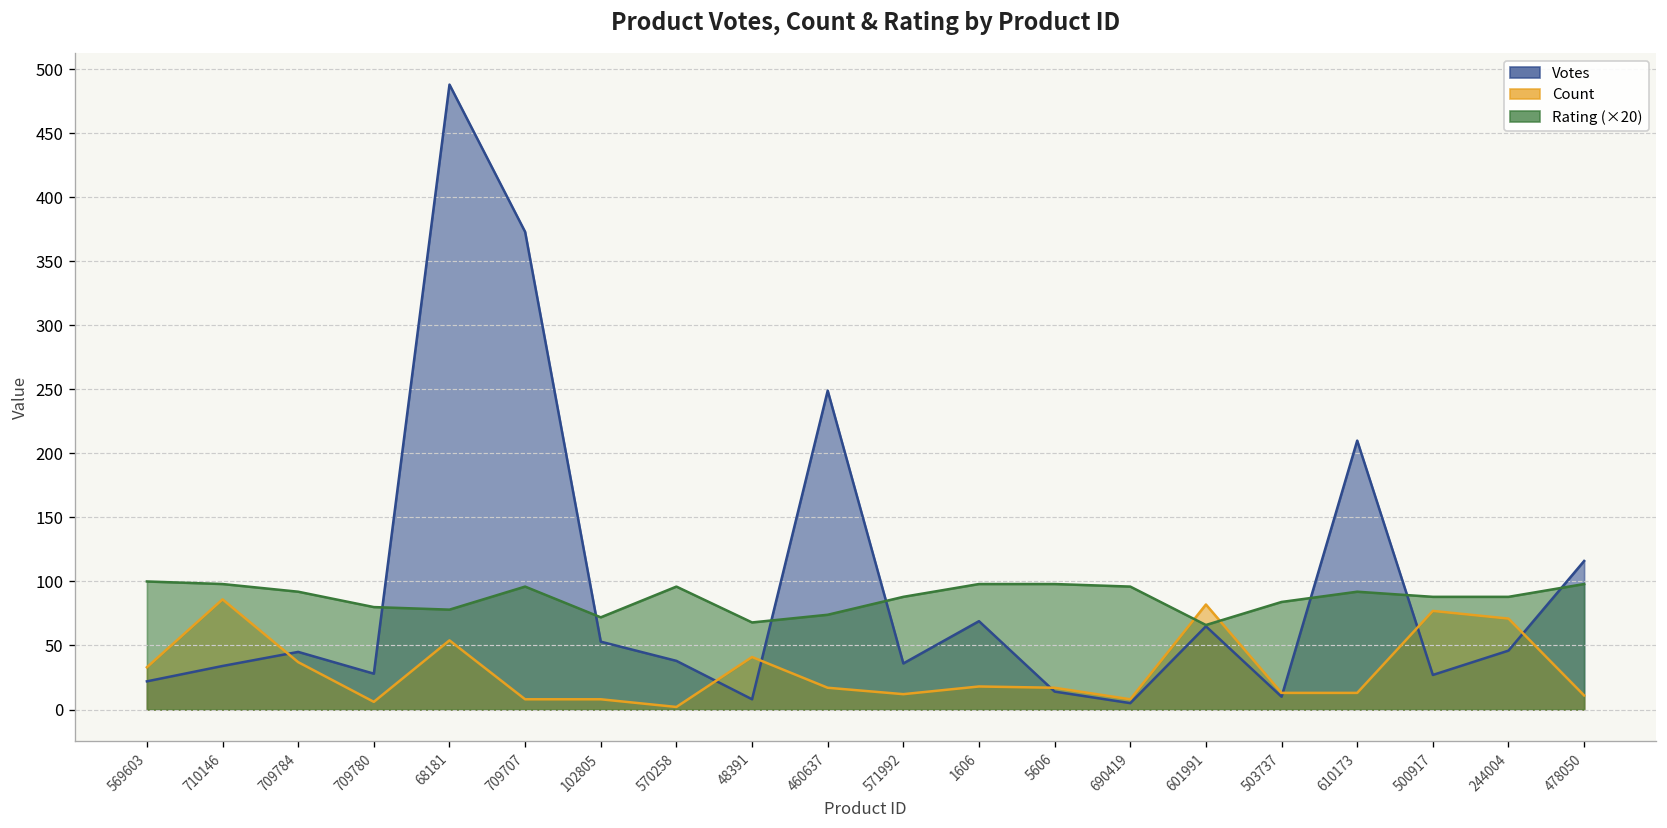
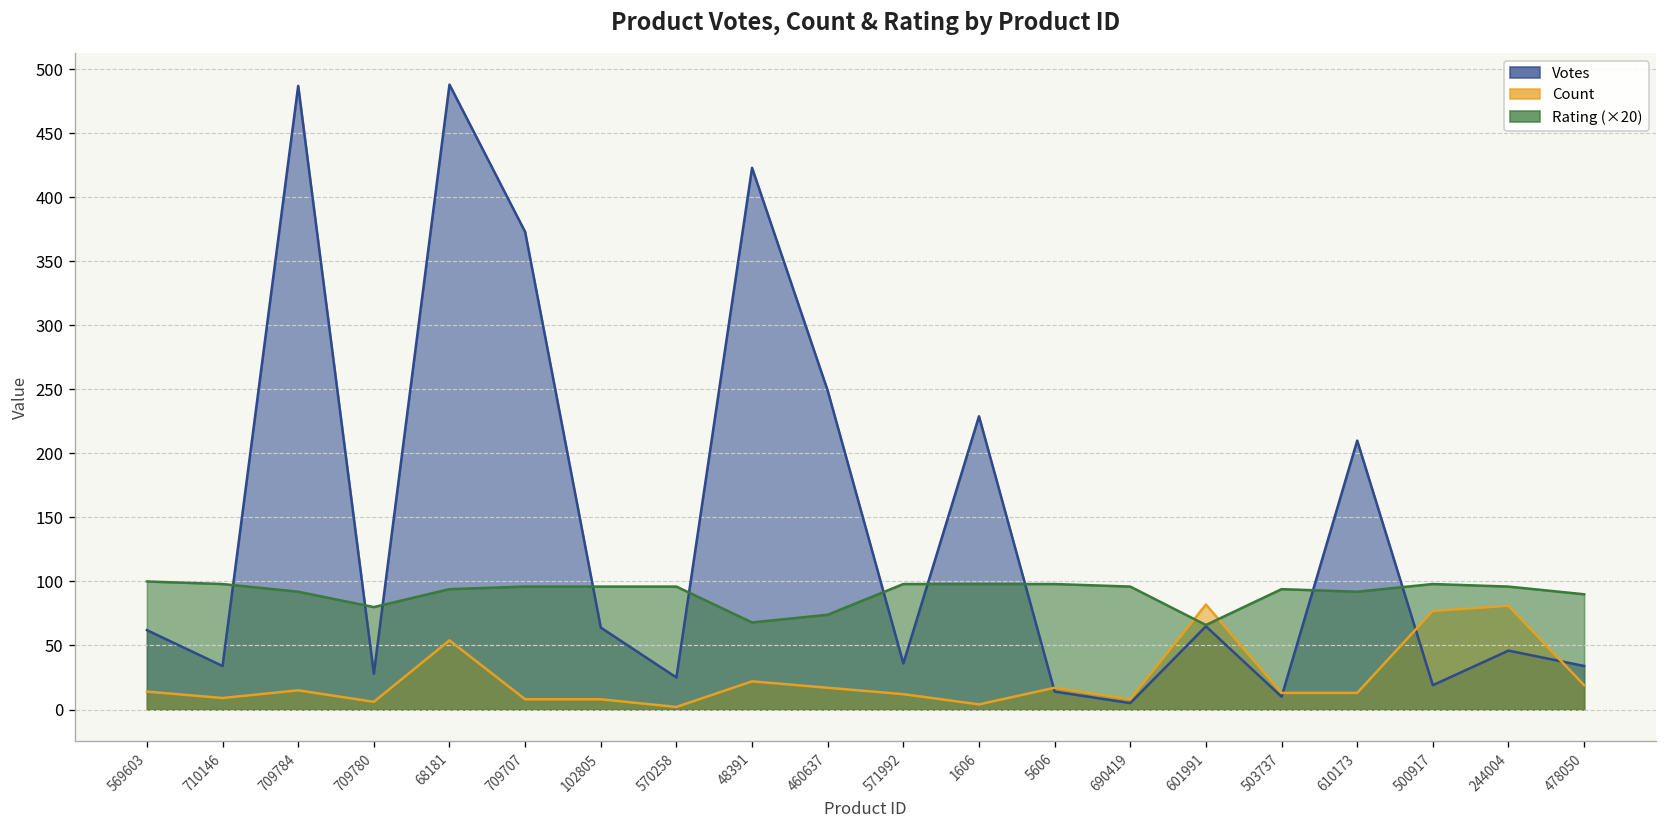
Votes, 569603: 22 -> 62
Count, 569603: 33 -> 14
Count, 710146: 86 -> 9
Votes, 709784: 45 -> 487
Count, 709784: 37 -> 15
Rating (×20), 68181: 78 -> 94
Votes, 102805: 53 -> 64
Rating (×20), 102805: 72 -> 96
Votes, 570258: 38 -> 25
Votes, 48391: 8 -> 423
Count, 48391: 41 -> 22
Rating (×20), 571992: 88 -> 98
Votes, 1606: 69 -> 229
Count, 1606: 18 -> 4
Rating (×20), 503737: 84 -> 94
Votes, 500917: 27 -> 19
Rating (×20), 500917: 88 -> 98
Count, 244004: 71 -> 81
Rating (×20), 244004: 88 -> 96
Votes, 478050: 116 -> 34
Count, 478050: 11 -> 19
Rating (×20), 478050: 98 -> 90
